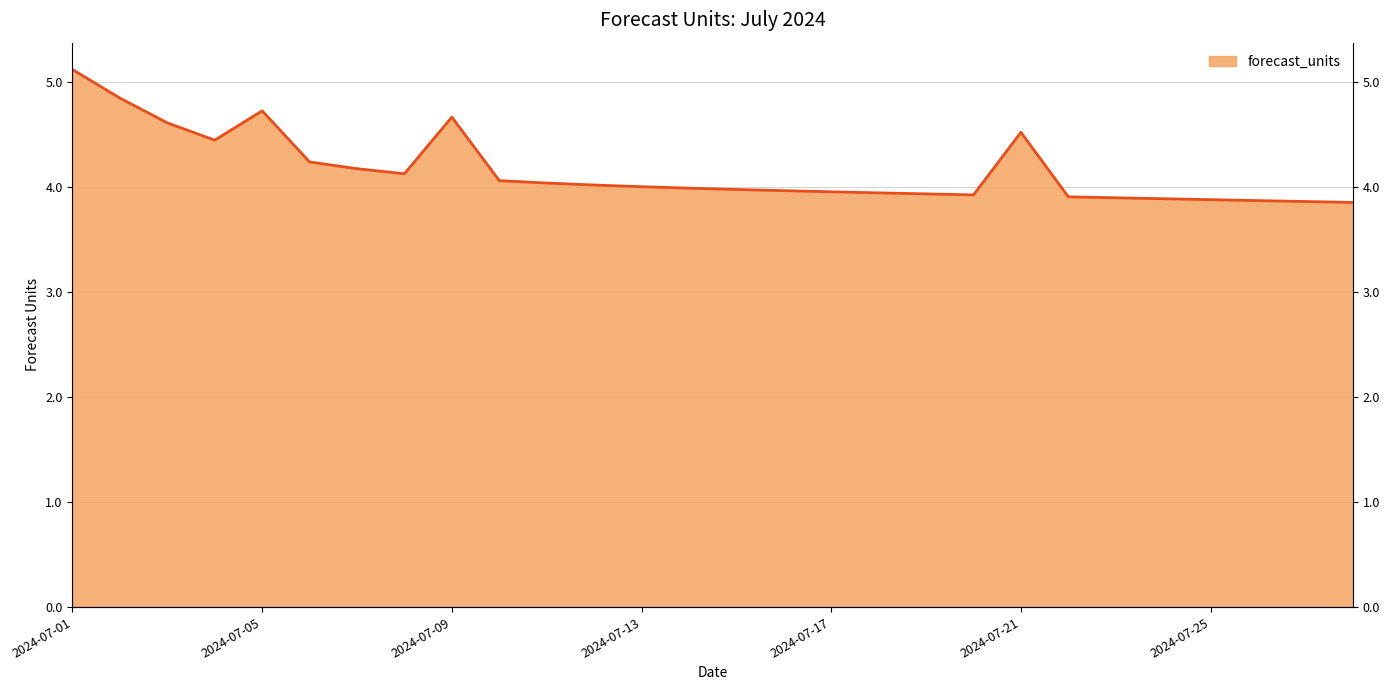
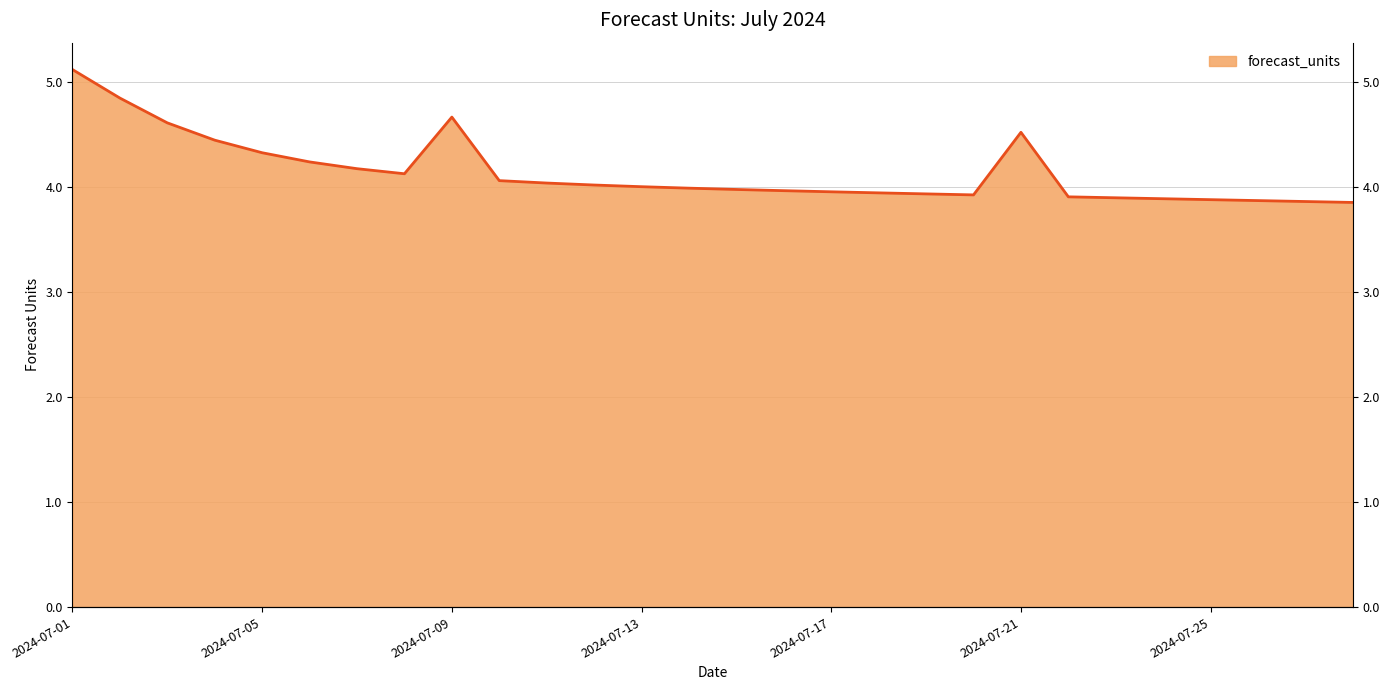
2024-07-05: 4.73 -> 4.33
